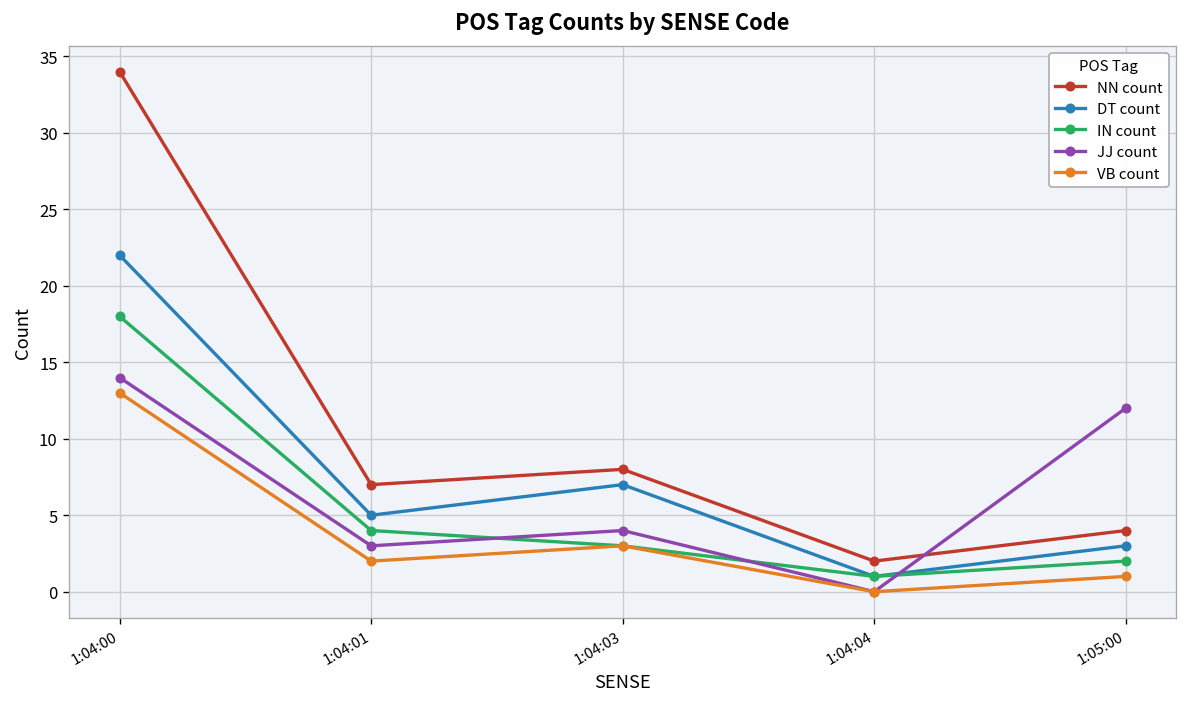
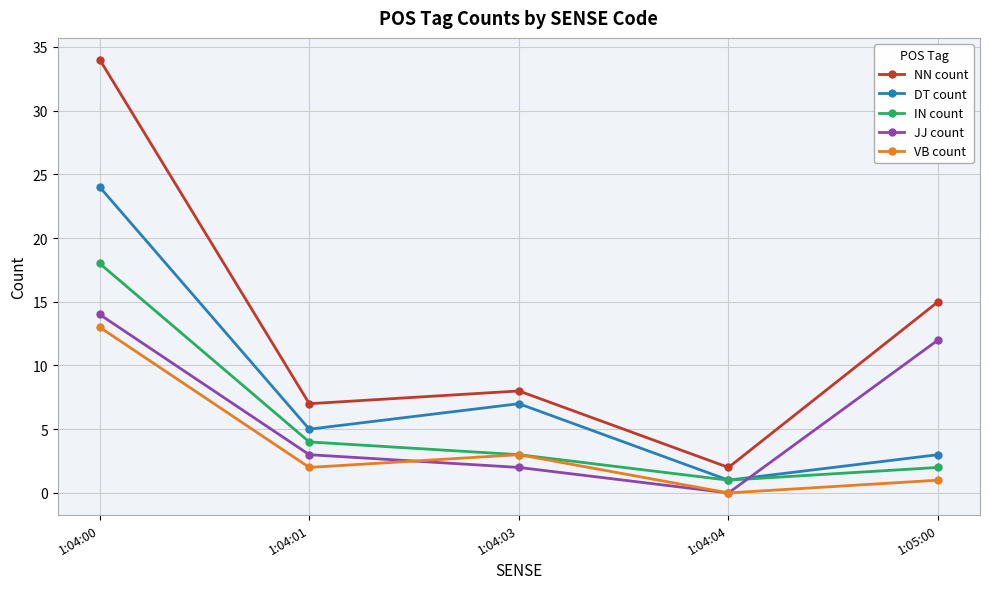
DT count, 1:04:00: 22 -> 24
JJ count, 1:04:03: 4 -> 2
NN count, 1:05:00: 4 -> 15
